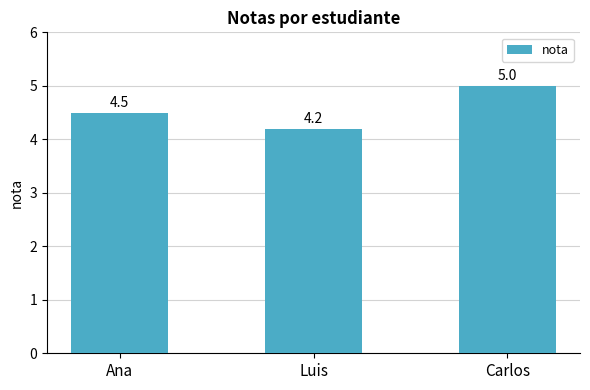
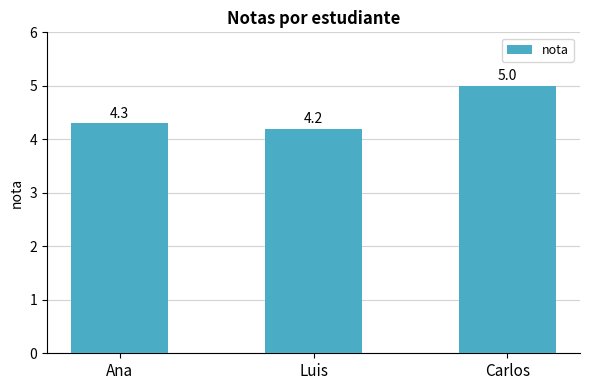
Ana: 4.5 -> 4.3
